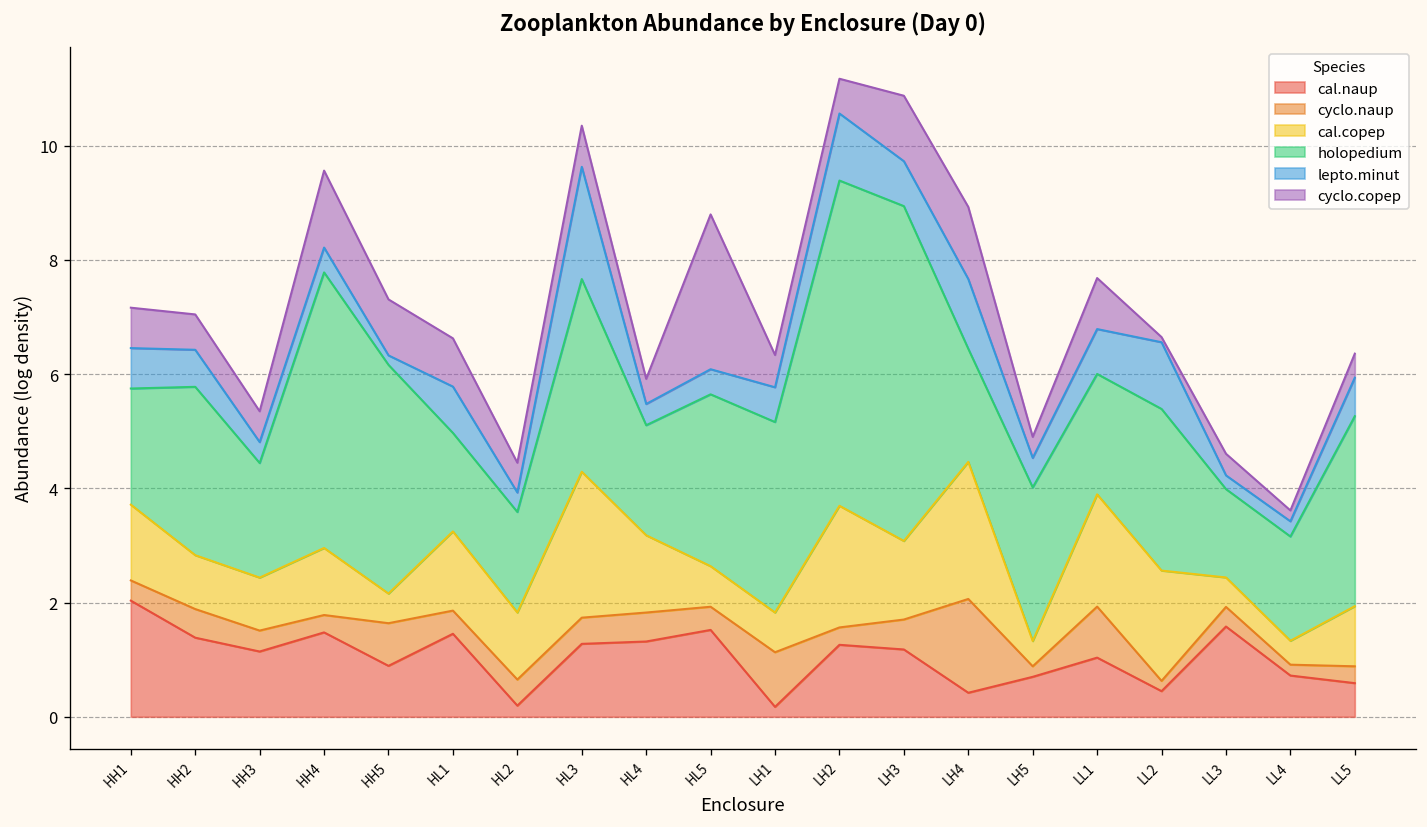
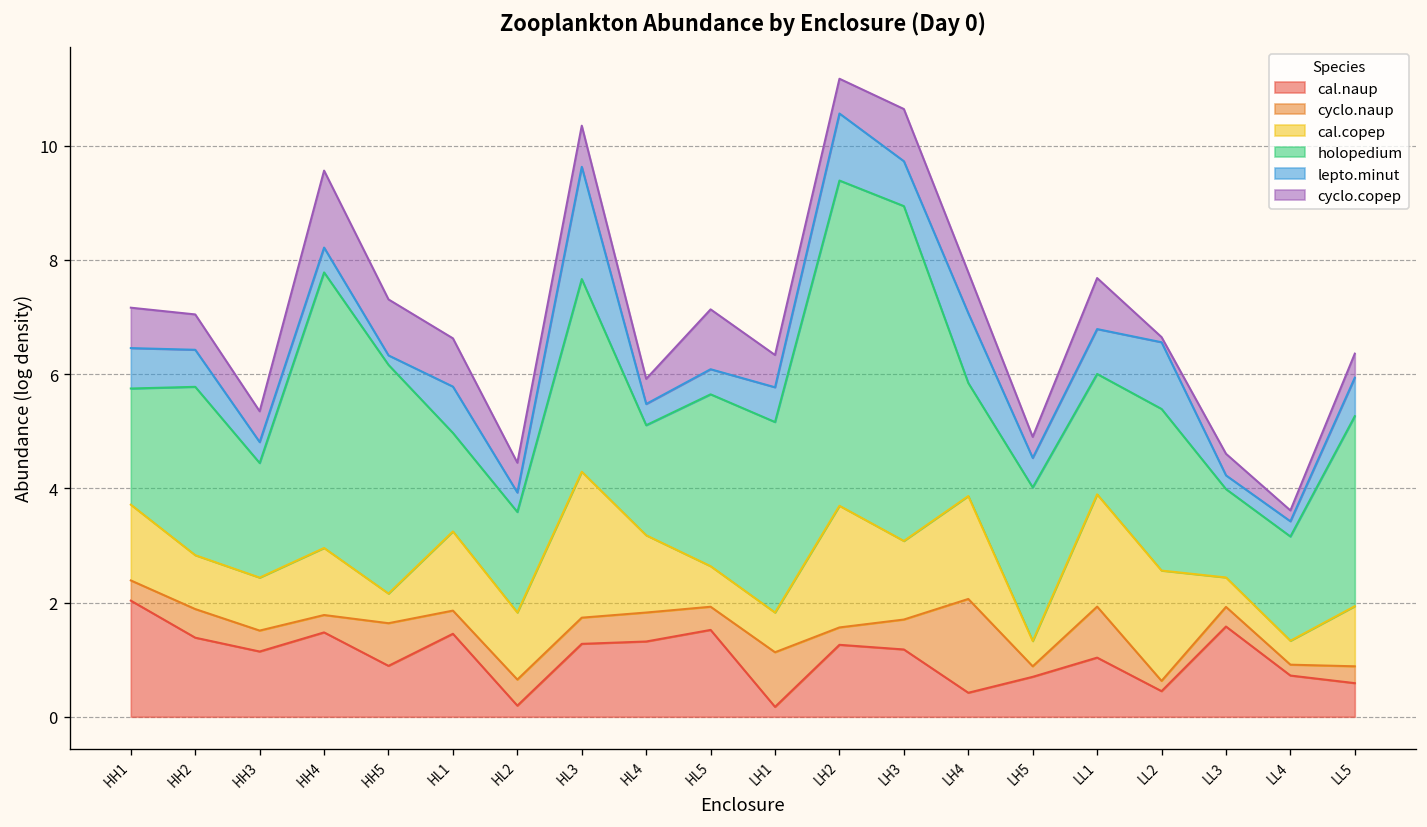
cyclo.copep, HL5: 2.7 -> 1.0
cyclo.copep, LH3: 1.1 -> 0.9
cal.copep, LH4: 2.4 -> 1.8
cyclo.copep, LH4: 1.3 -> 0.7
